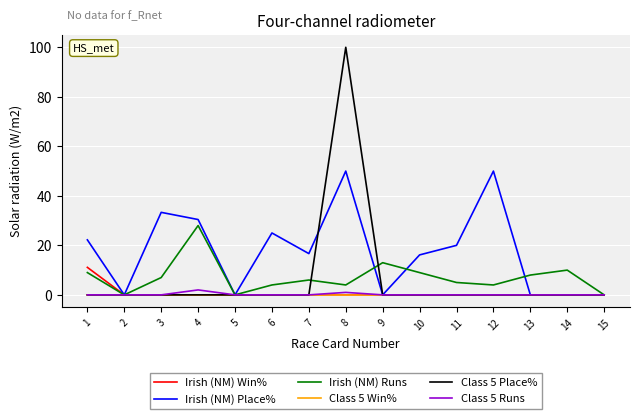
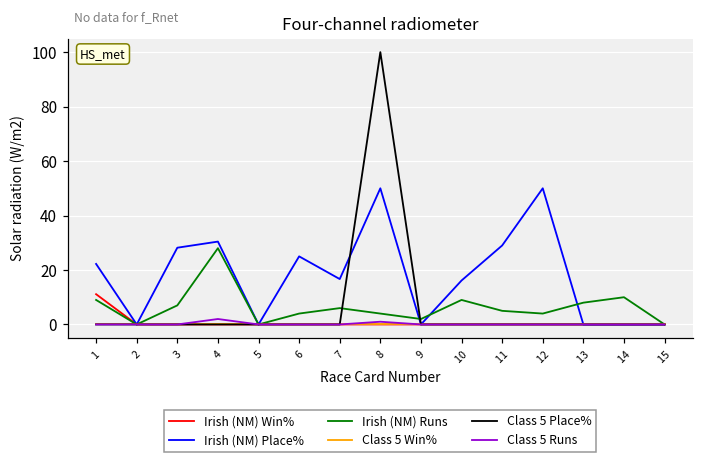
Irish (NM) Place%, 3: 33 -> 28
Irish (NM) Runs, 9: 13 -> 2
Irish (NM) Place%, 11: 20 -> 29
